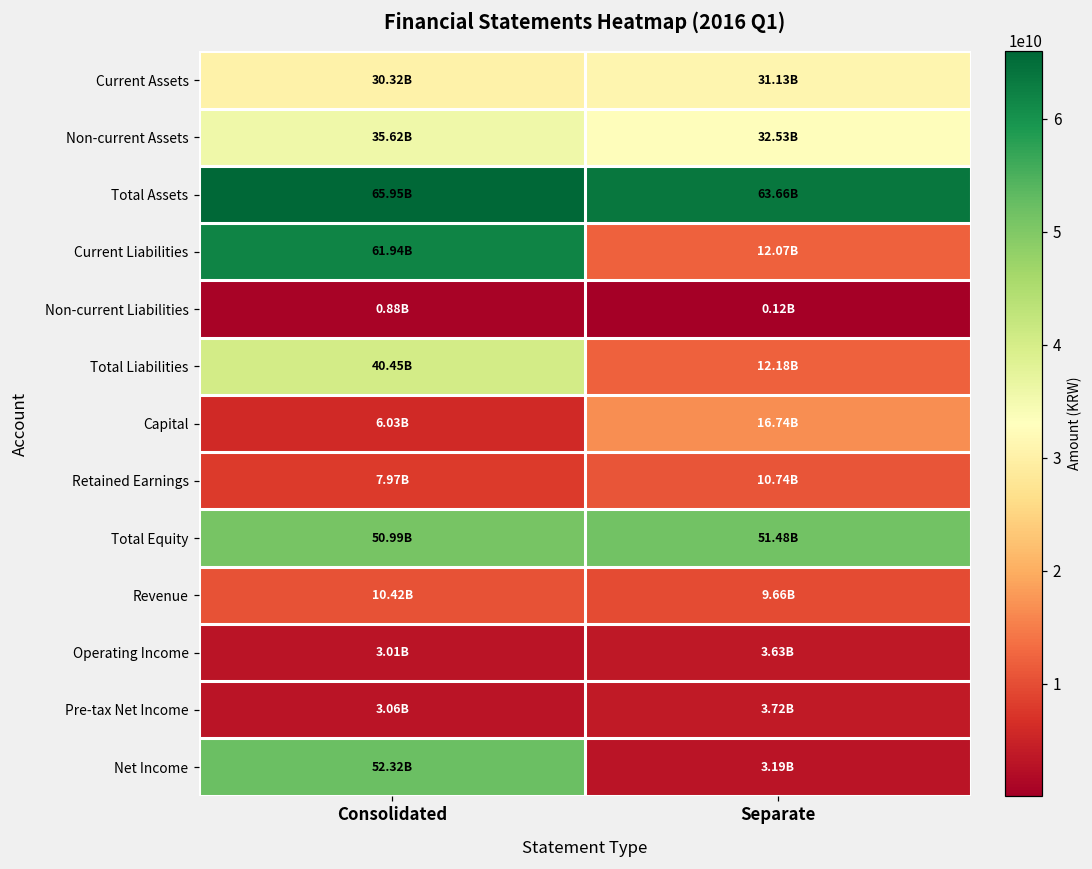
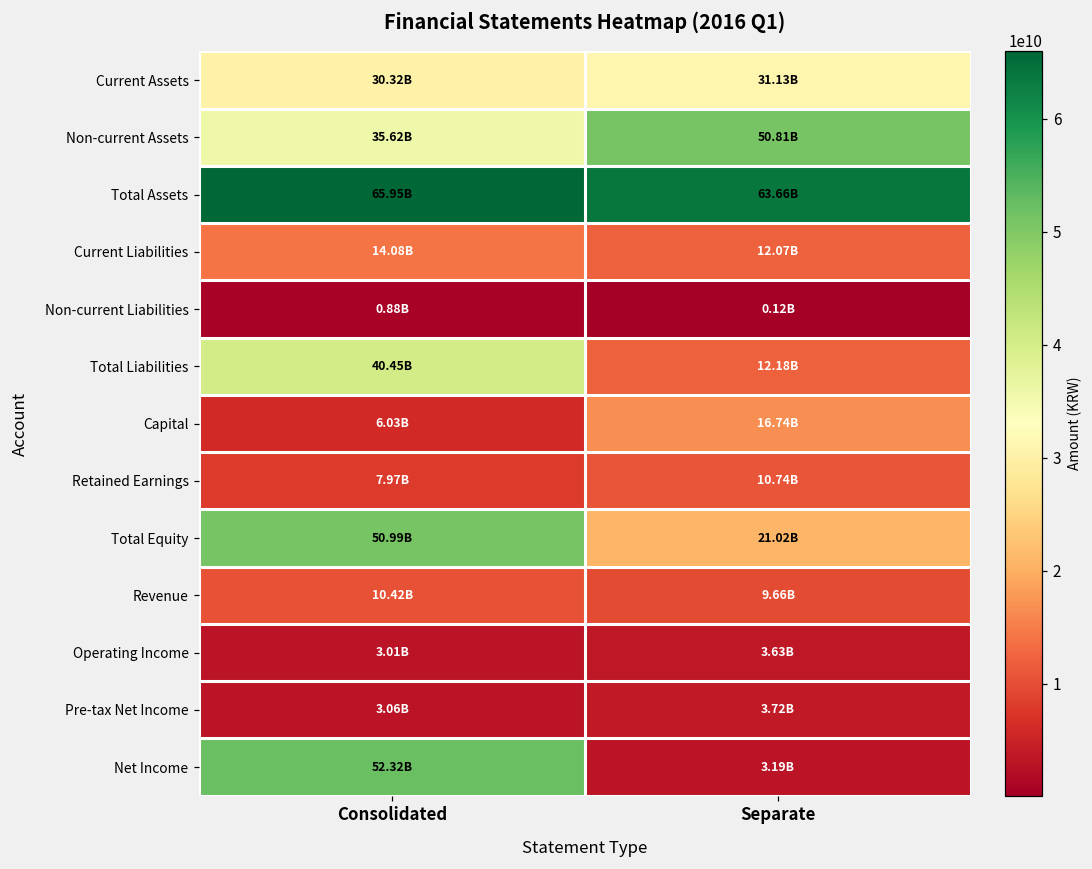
Non-current Assets, Separate: 32.53B -> 50.81B
Current Liabilities, Consolidated: 61.94B -> 14.08B
Total Equity, Separate: 51.48B -> 21.02B
